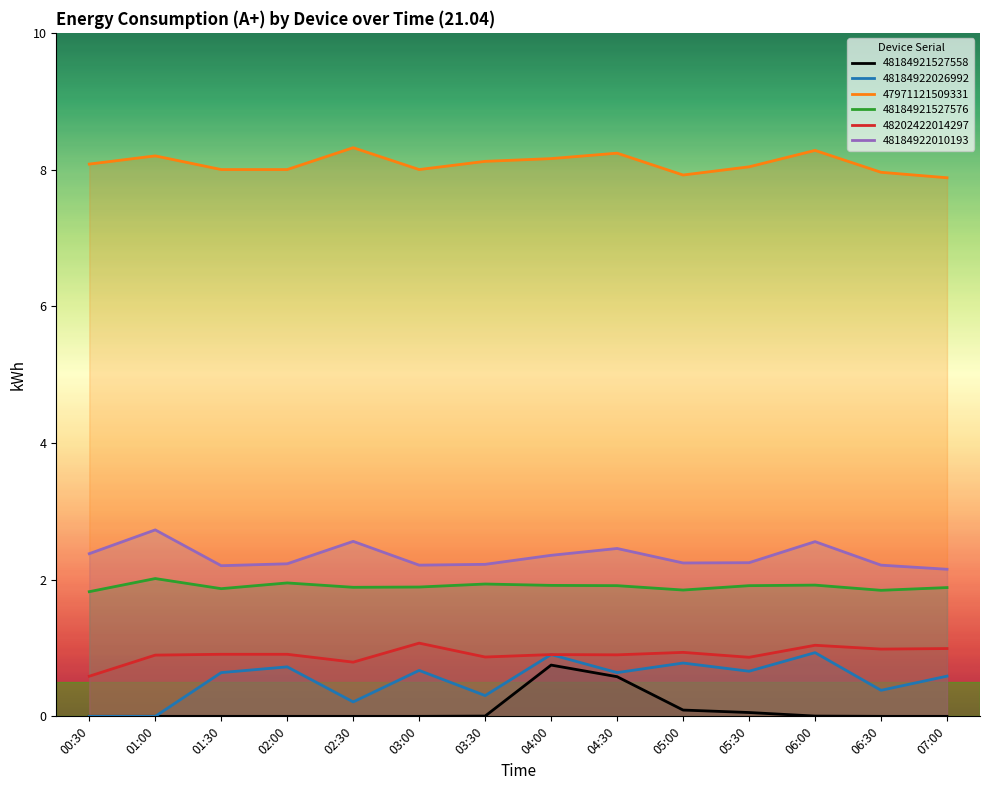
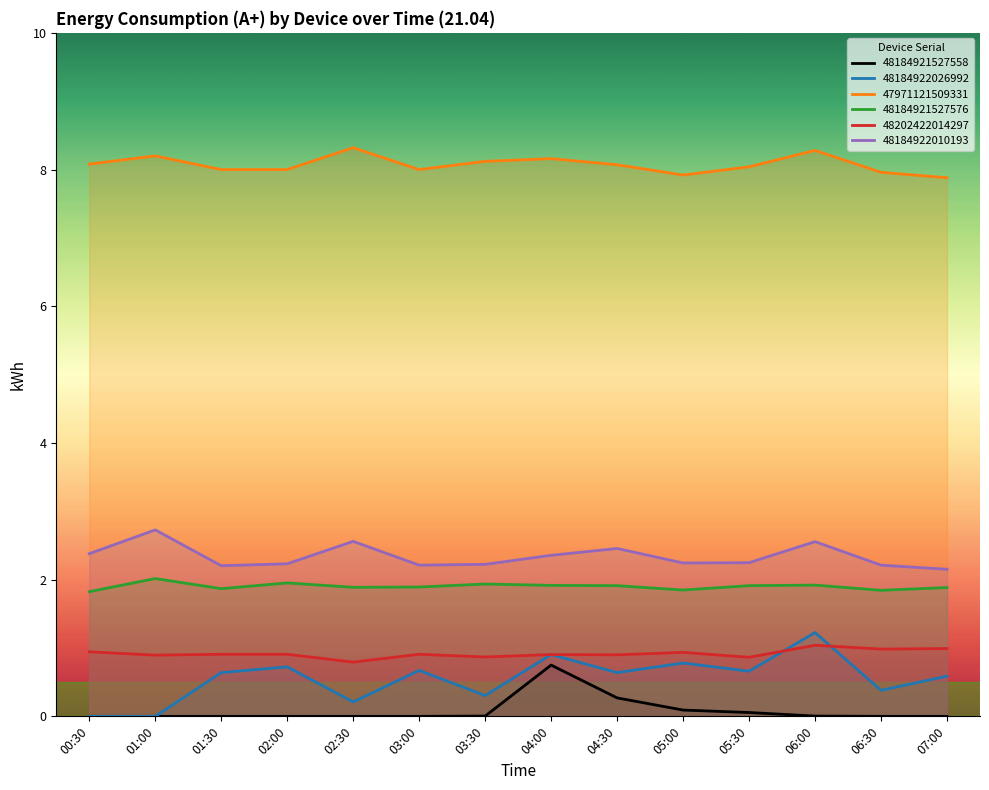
48202422014297, 00:30: 0.6 -> 0.9
48202422014297, 03:00: 1.1 -> 0.9
48184921527558, 04:30: 0.6 -> 0.3
47971121509331, 04:30: 8.2 -> 8.1
48184922026992, 06:00: 0.9 -> 1.2
